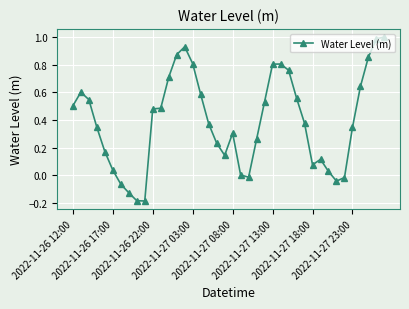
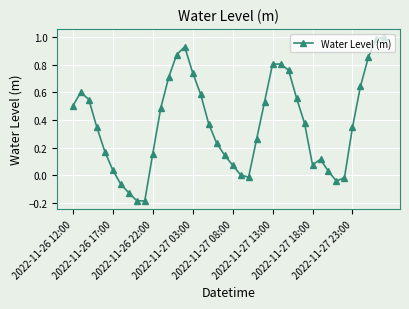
2022-11-26 22:00: 0.48 -> 0.15
2022-11-27 03:00: 0.81 -> 0.74
2022-11-27 08:00: 0.30 -> 0.07
